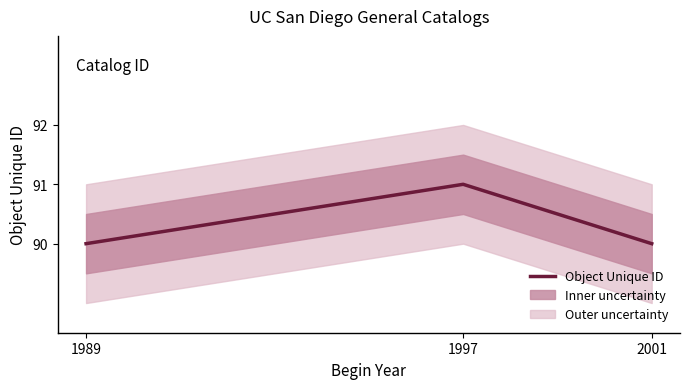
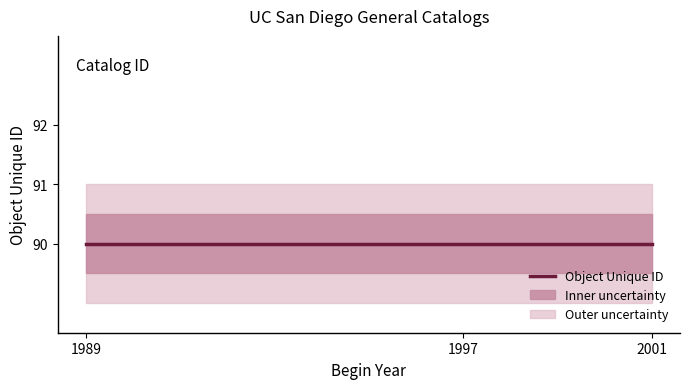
Object Unique ID, 1997: 91 -> 90
